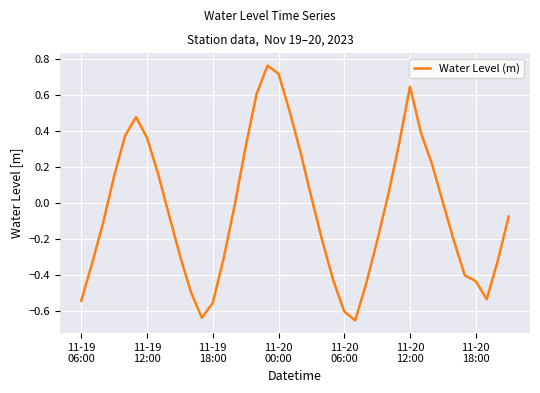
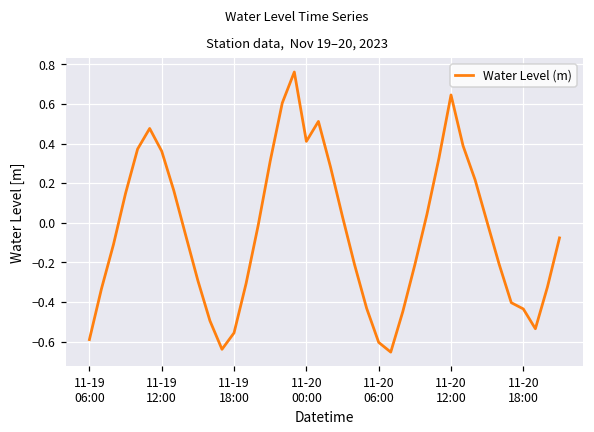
11-19 06:00: -0.54 -> -0.59
11-20 00:00: 0.72 -> 0.41
